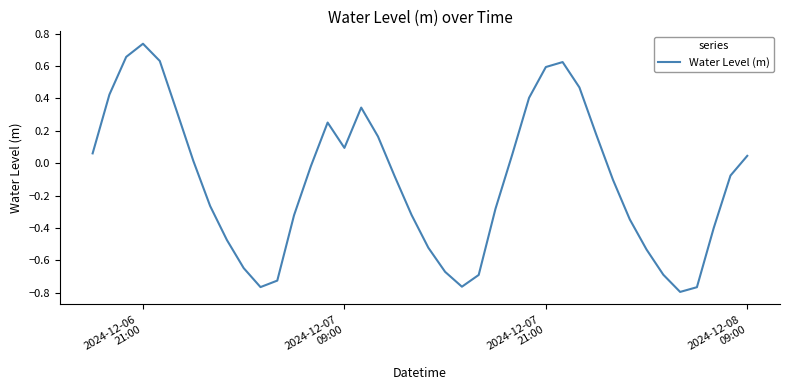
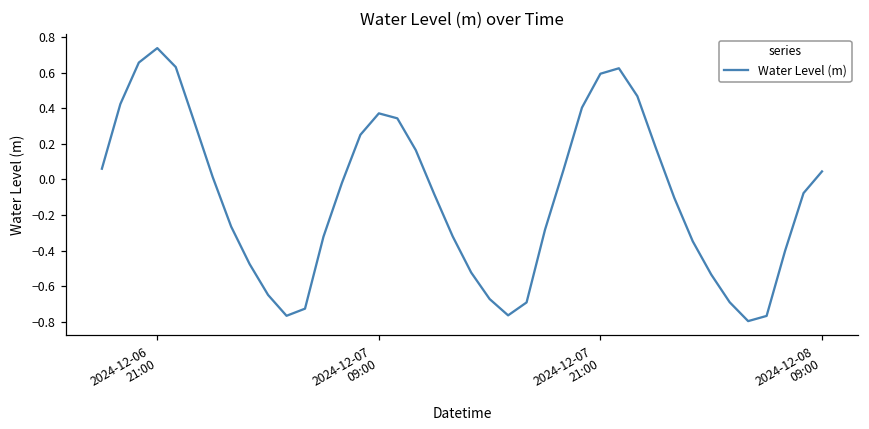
2024-12-07 09:00: 0.09 -> 0.37
